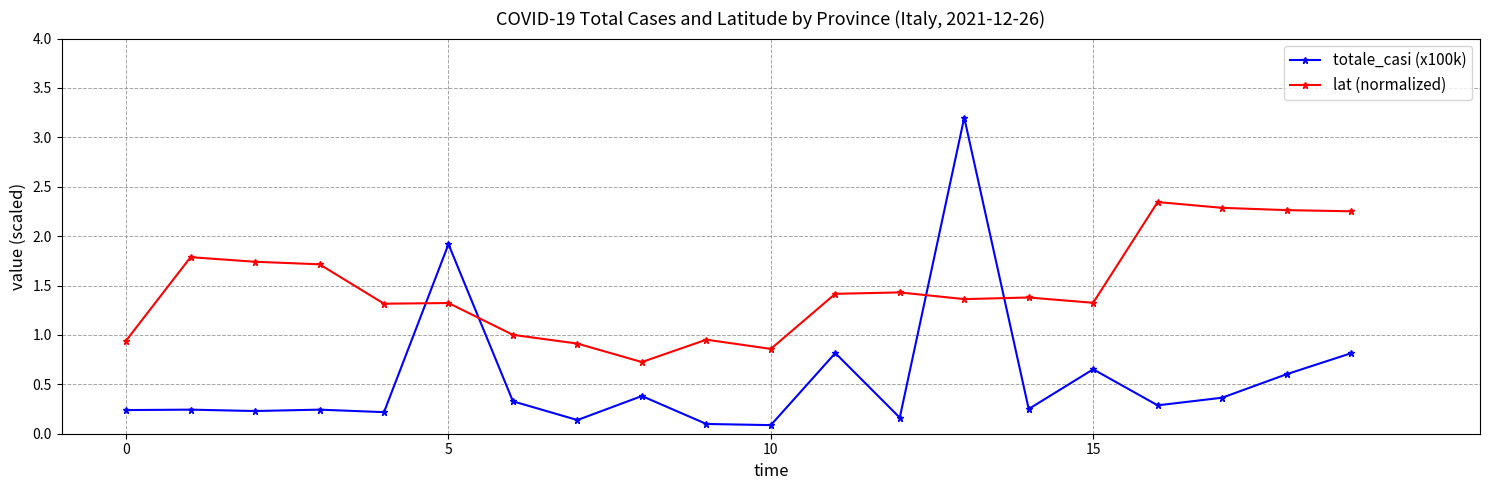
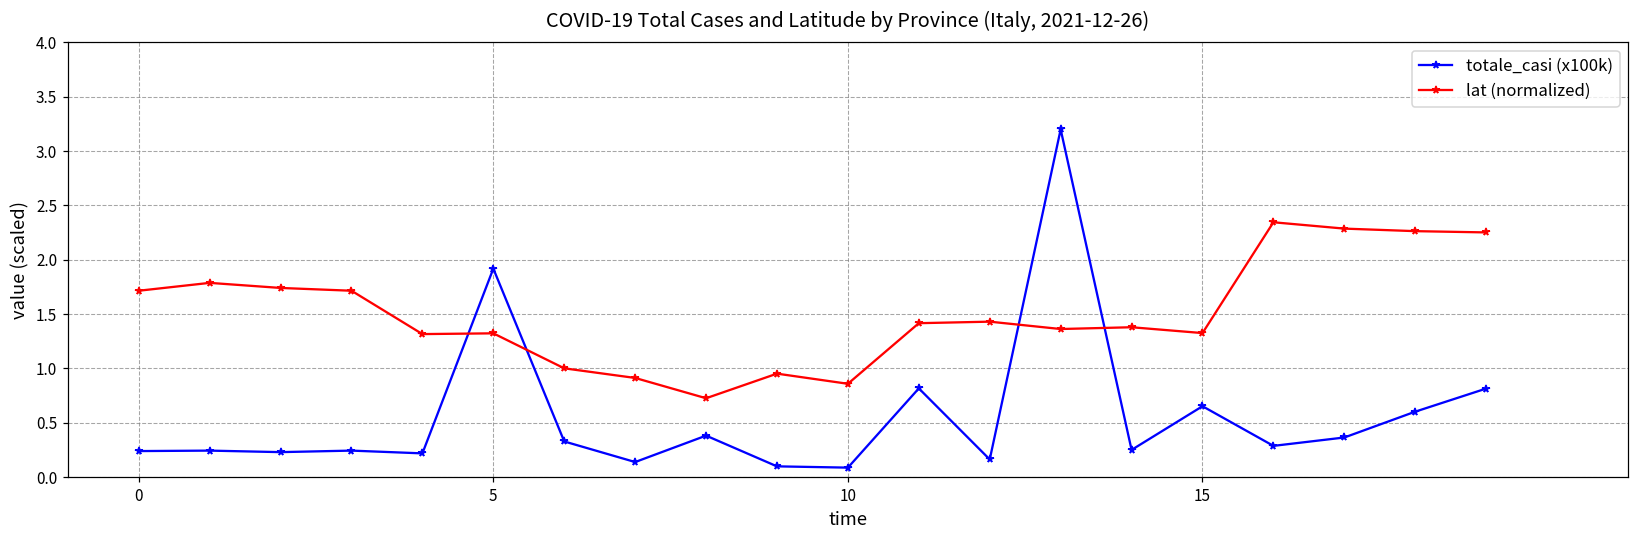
lat (normalized), 0: 0.9 -> 1.7
